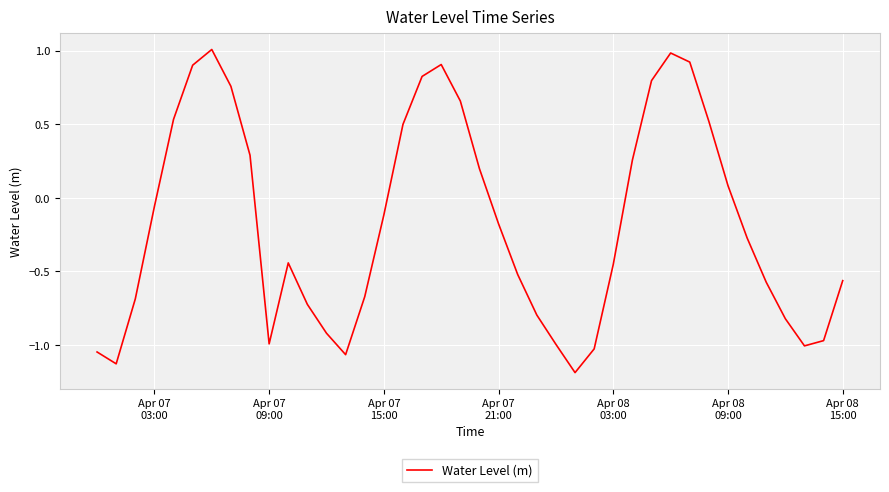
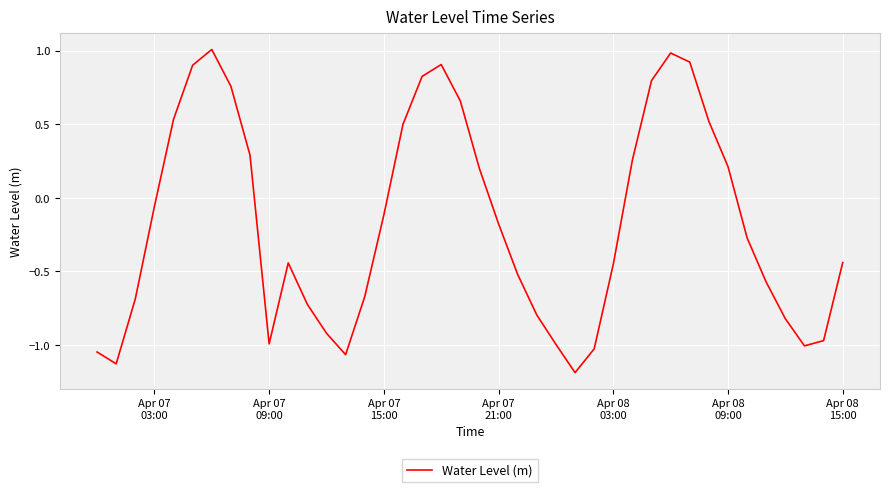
Apr 08 09:00: 0.08 -> 0.21
Apr 08 15:00: -0.56 -> -0.44
